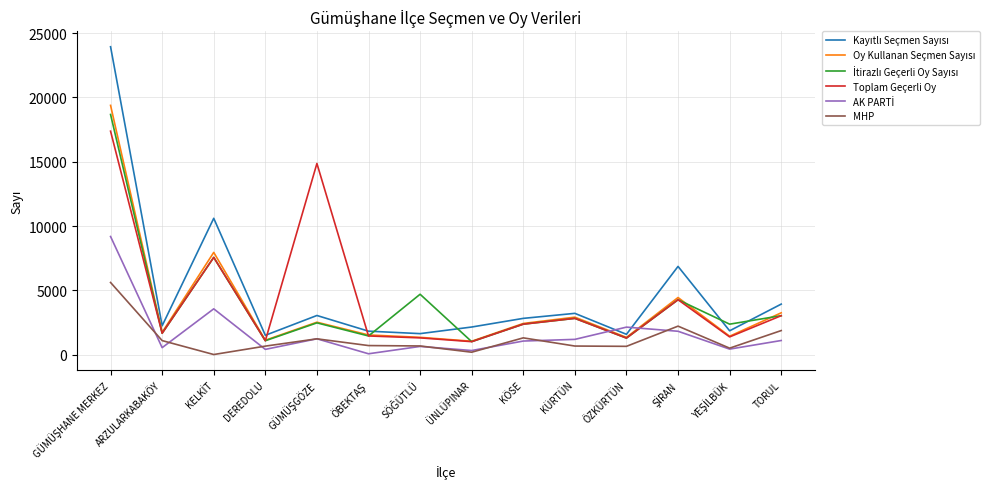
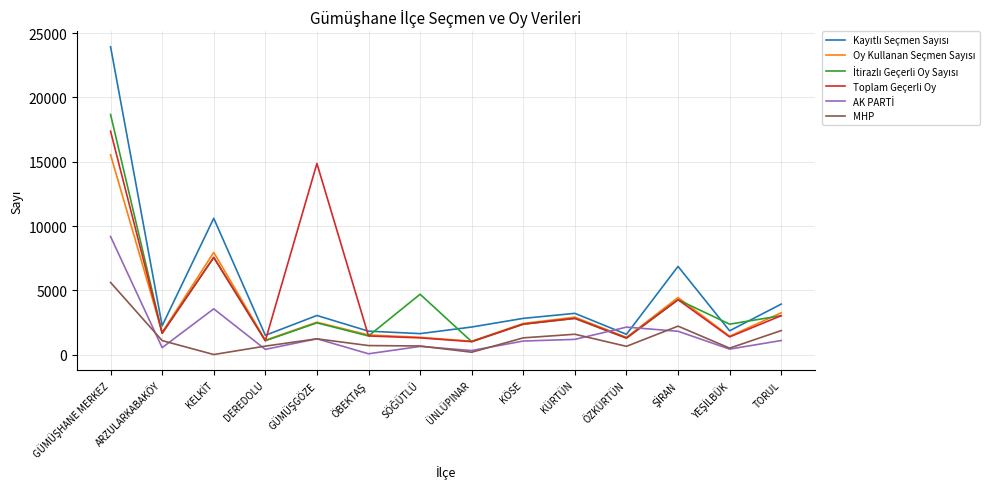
Oy Kullanan Seçmen Sayısı, GÜMÜŞHANE MERKEZ: 19400 -> 15500
MHP, KÜRTÜN: 700 -> 1600
